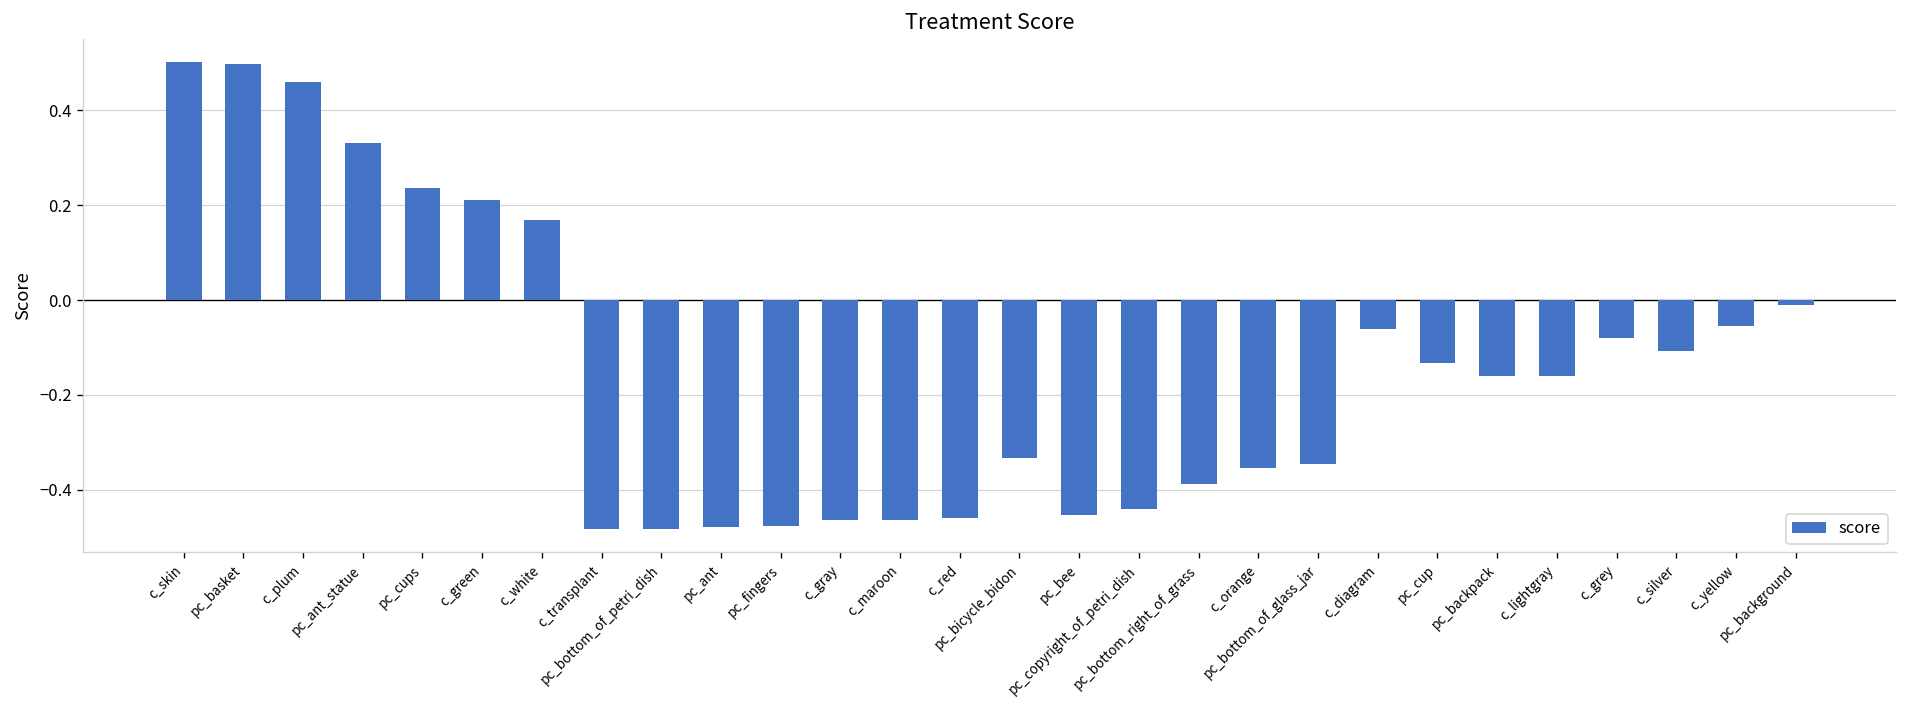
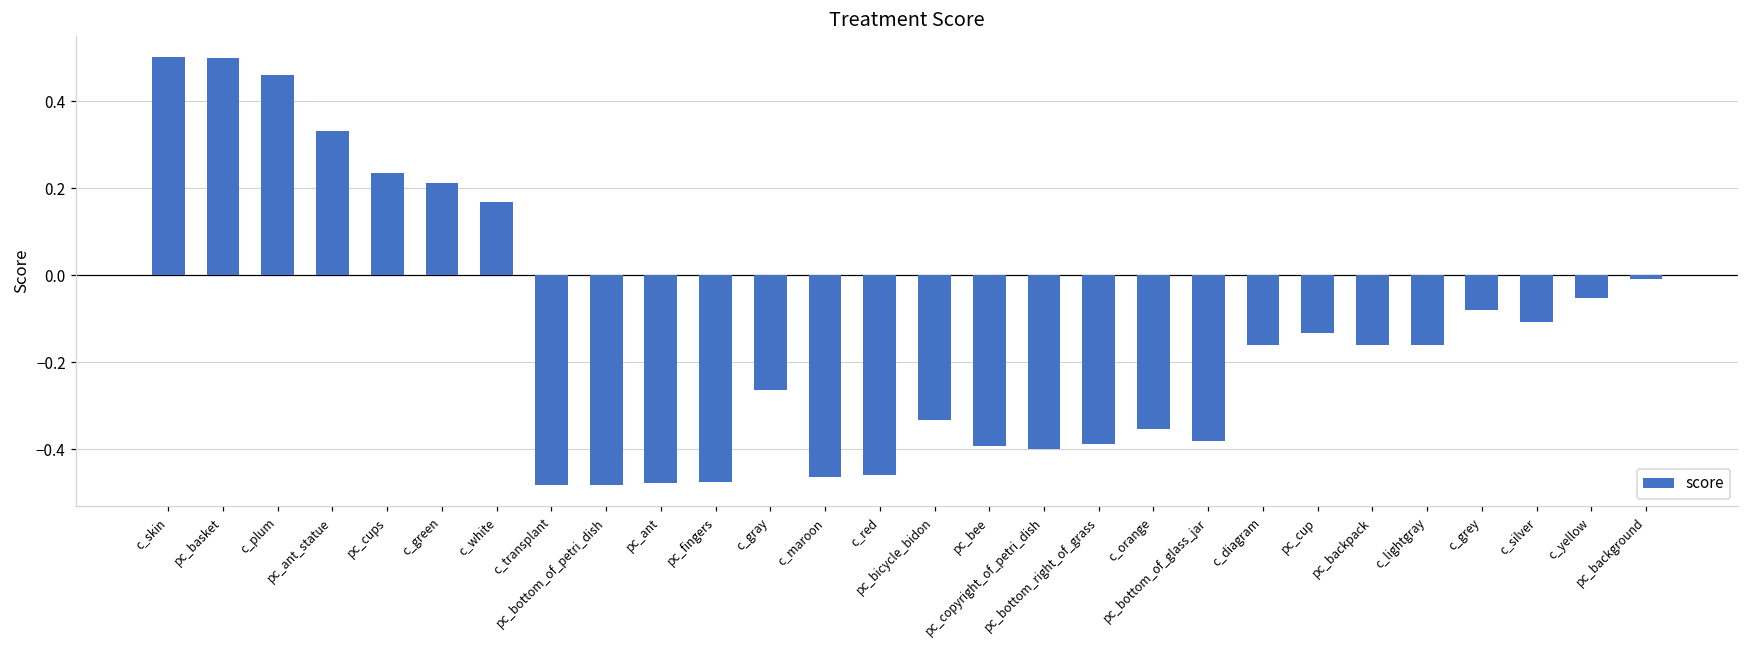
c_gray: -0.46 -> -0.26
pc_bee: -0.45 -> -0.39
pc_copyright_of_petri_dish: -0.44 -> -0.40
pc_bottom_of_glass_jar: -0.35 -> -0.38
c_diagram: -0.06 -> -0.16
